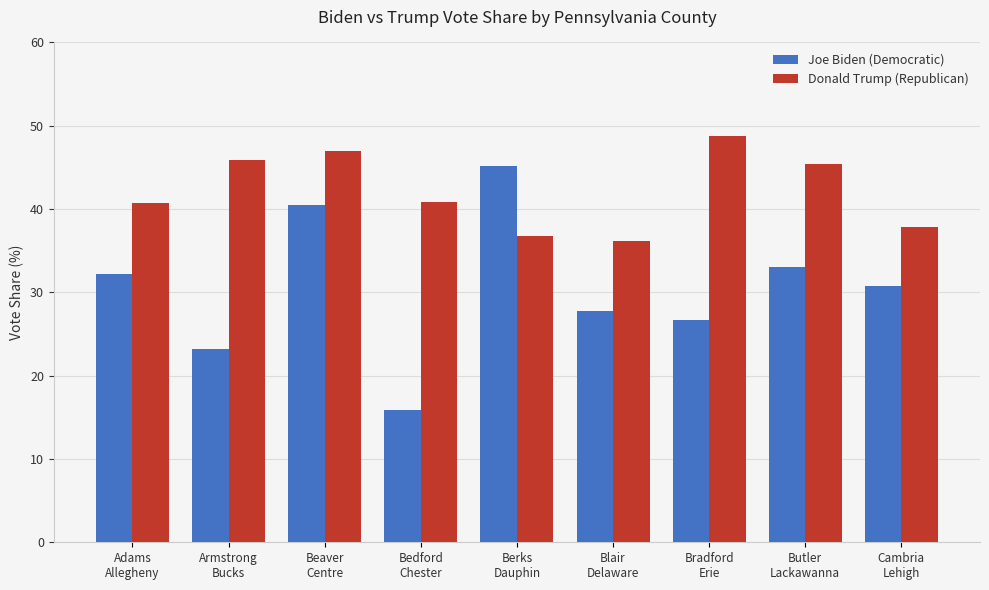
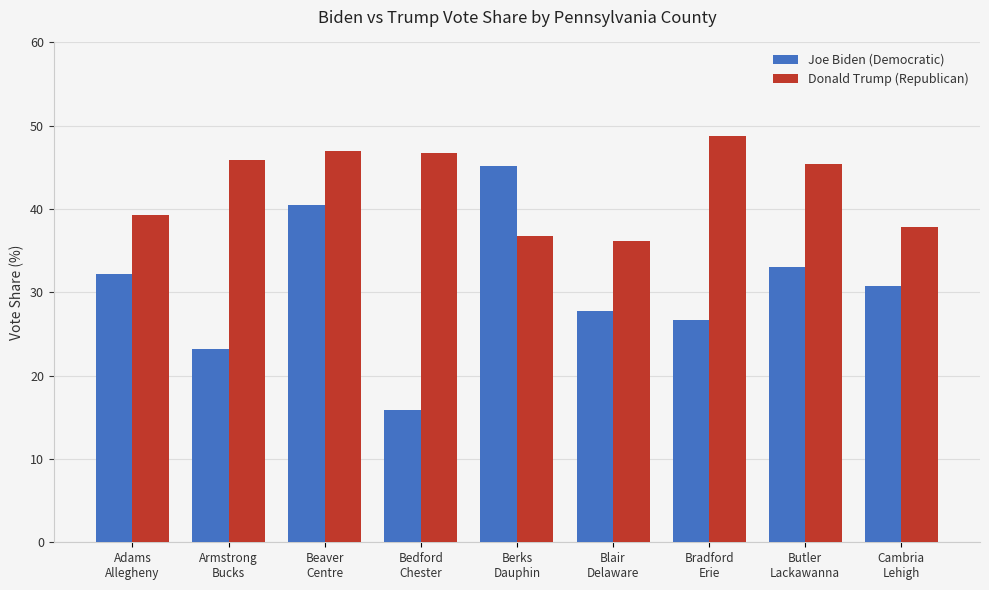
Donald Trump (Republican), Adams Allegheny: 41 -> 39
Donald Trump (Republican), Bedford Chester: 41 -> 47
